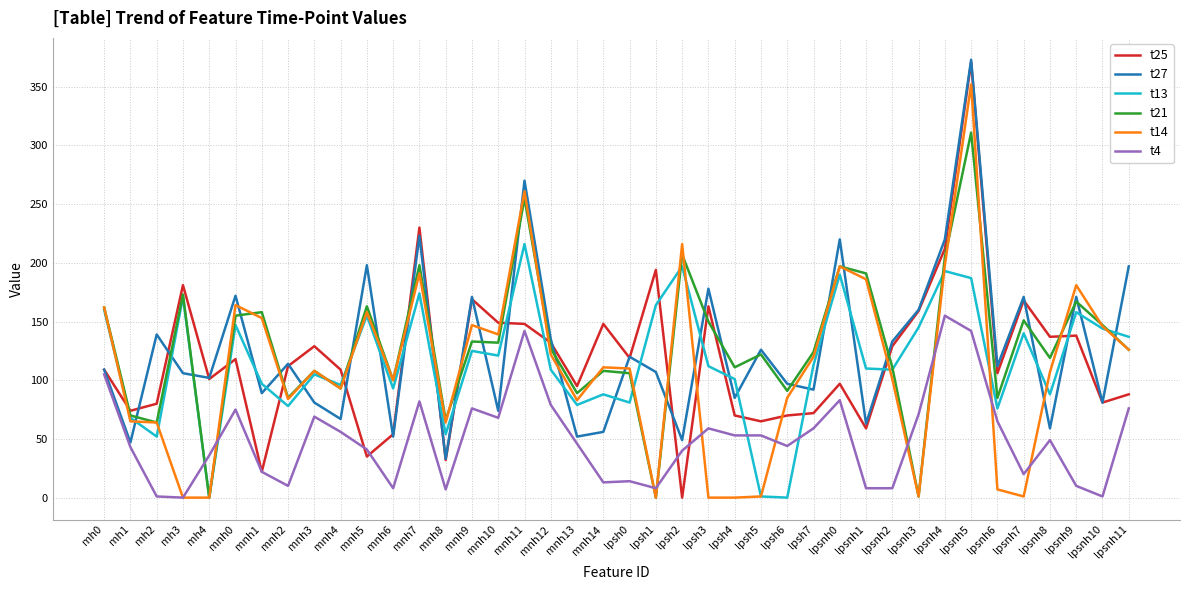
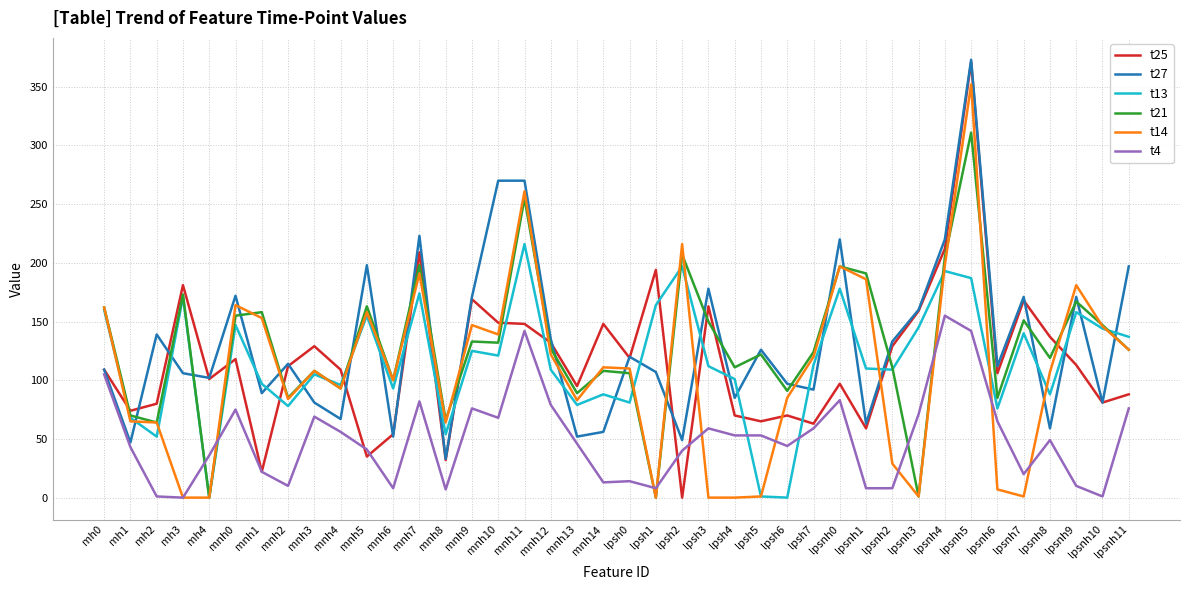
t25, mnh7: 230 -> 209
t27, mnh10: 74 -> 270
t25, lpsh7: 72 -> 63
t13, lpsnh0: 190 -> 178
t14, lpsnh2: 101 -> 29
t25, lpsnh9: 138 -> 113
